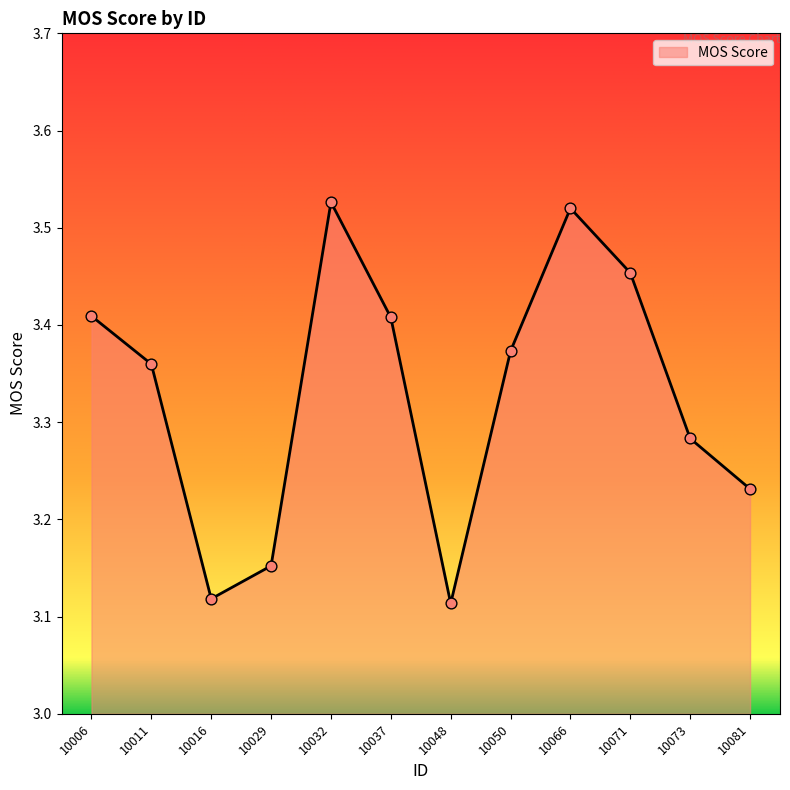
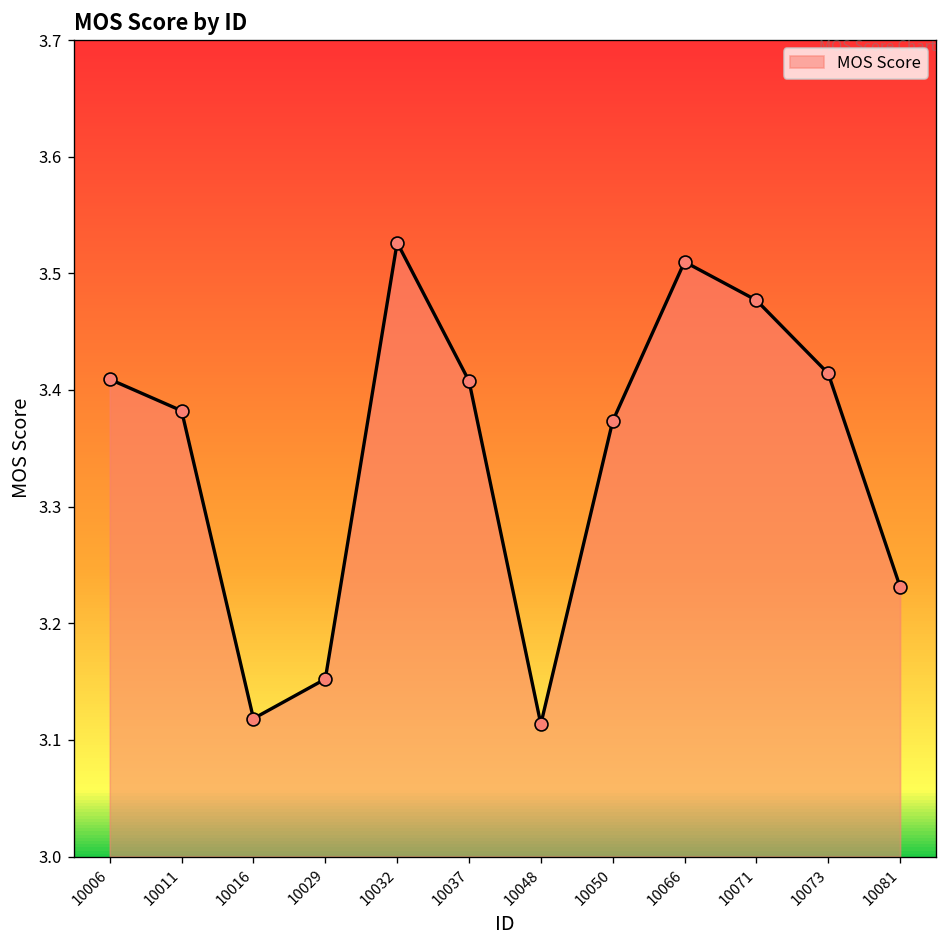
10011: 3.36 -> 3.38
10066: 3.52 -> 3.51
10071: 3.45 -> 3.48
10073: 3.28 -> 3.41
